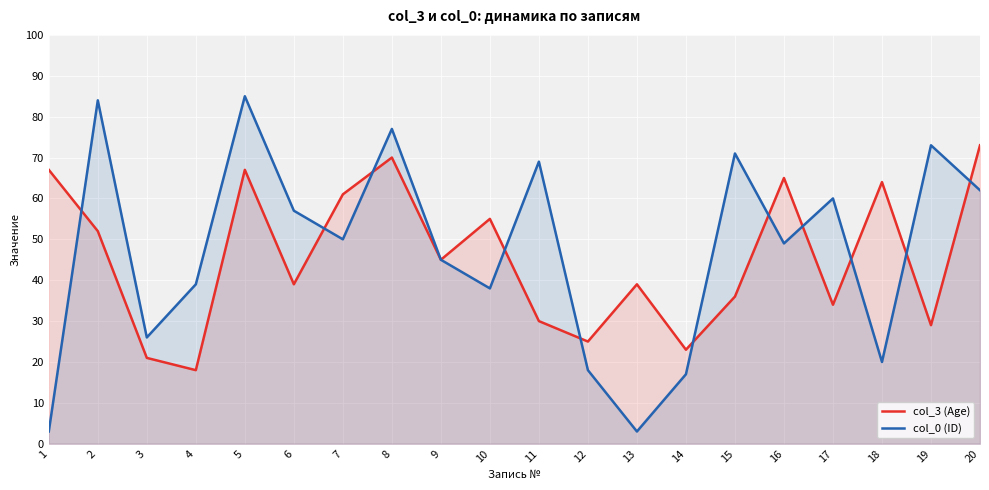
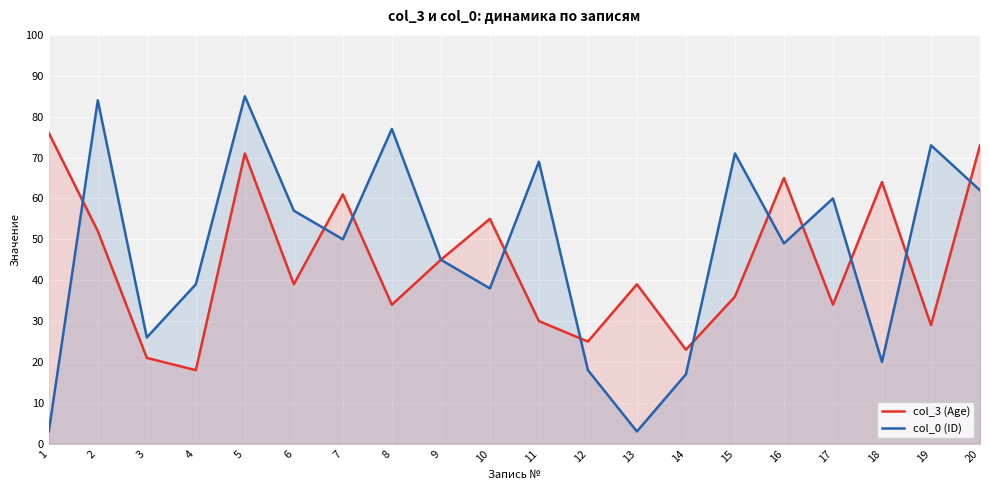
col_3 (Age), 1: 67 -> 76
col_3 (Age), 5: 67 -> 71
col_3 (Age), 8: 70 -> 34
